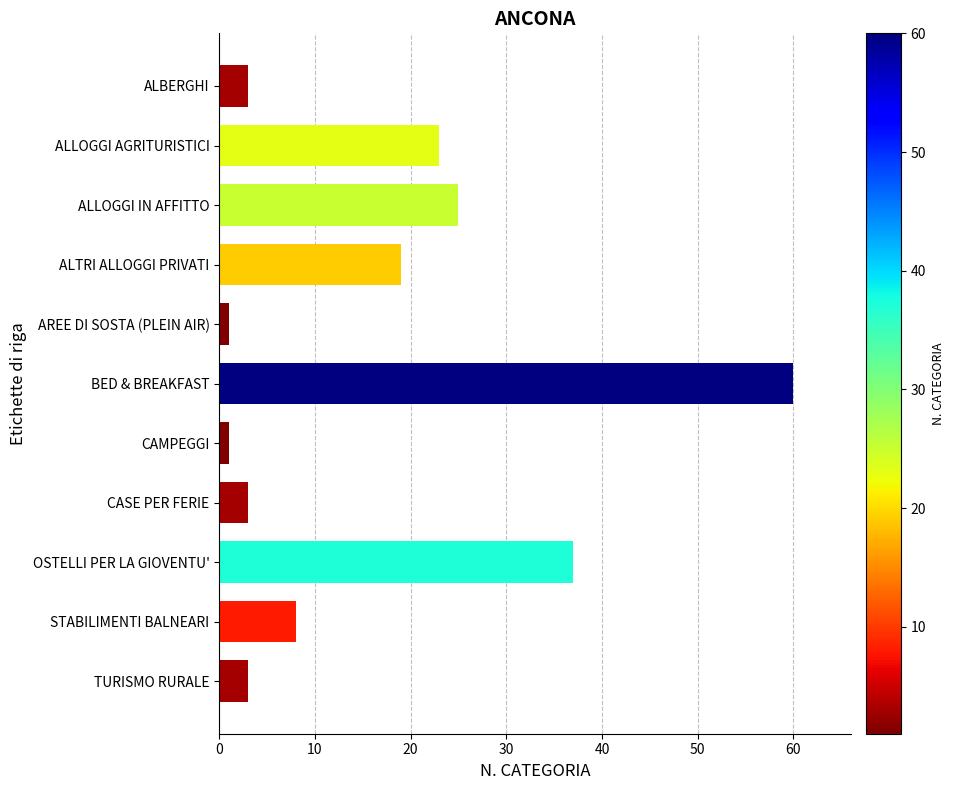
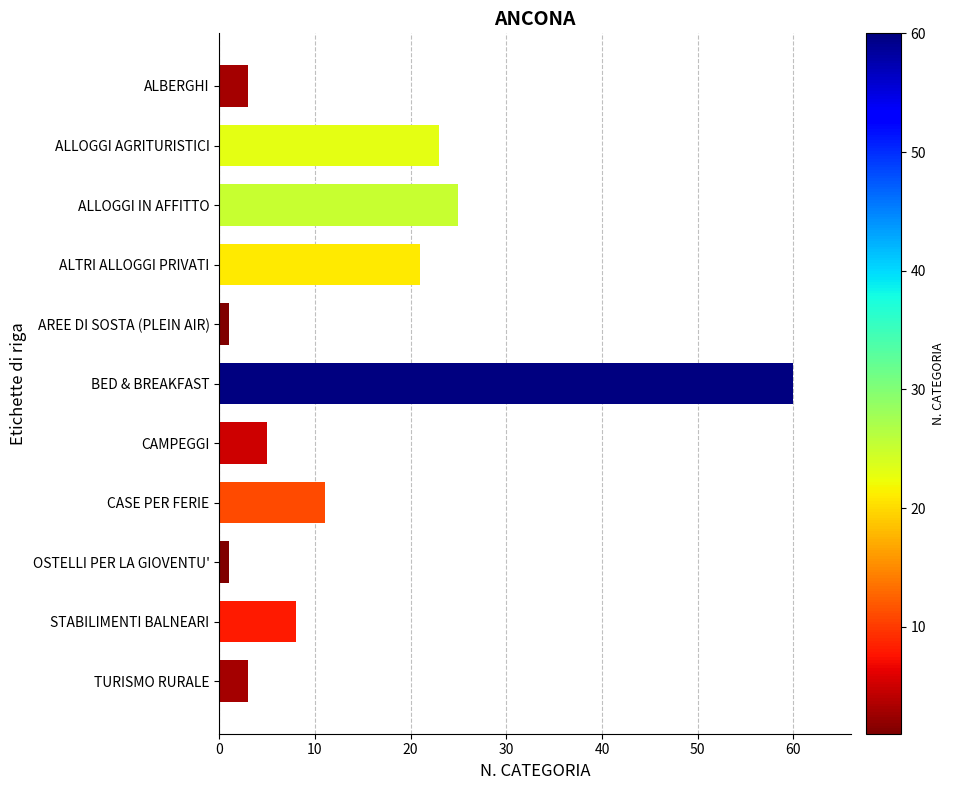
ALTRI ALLOGGI PRIVATI: 19 -> 21
CAMPEGGI: 1 -> 5
CASE PER FERIE: 3 -> 11
OSTELLI PER LA GIOVENTU': 37 -> 1
